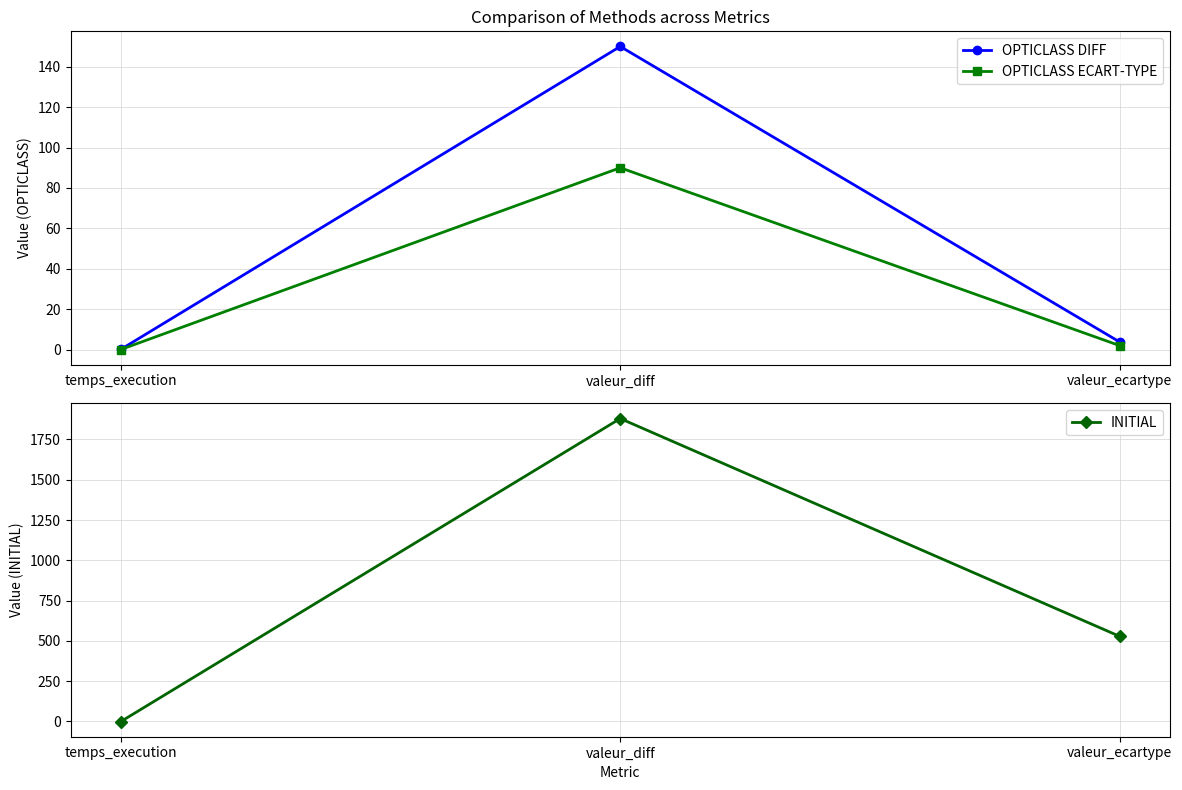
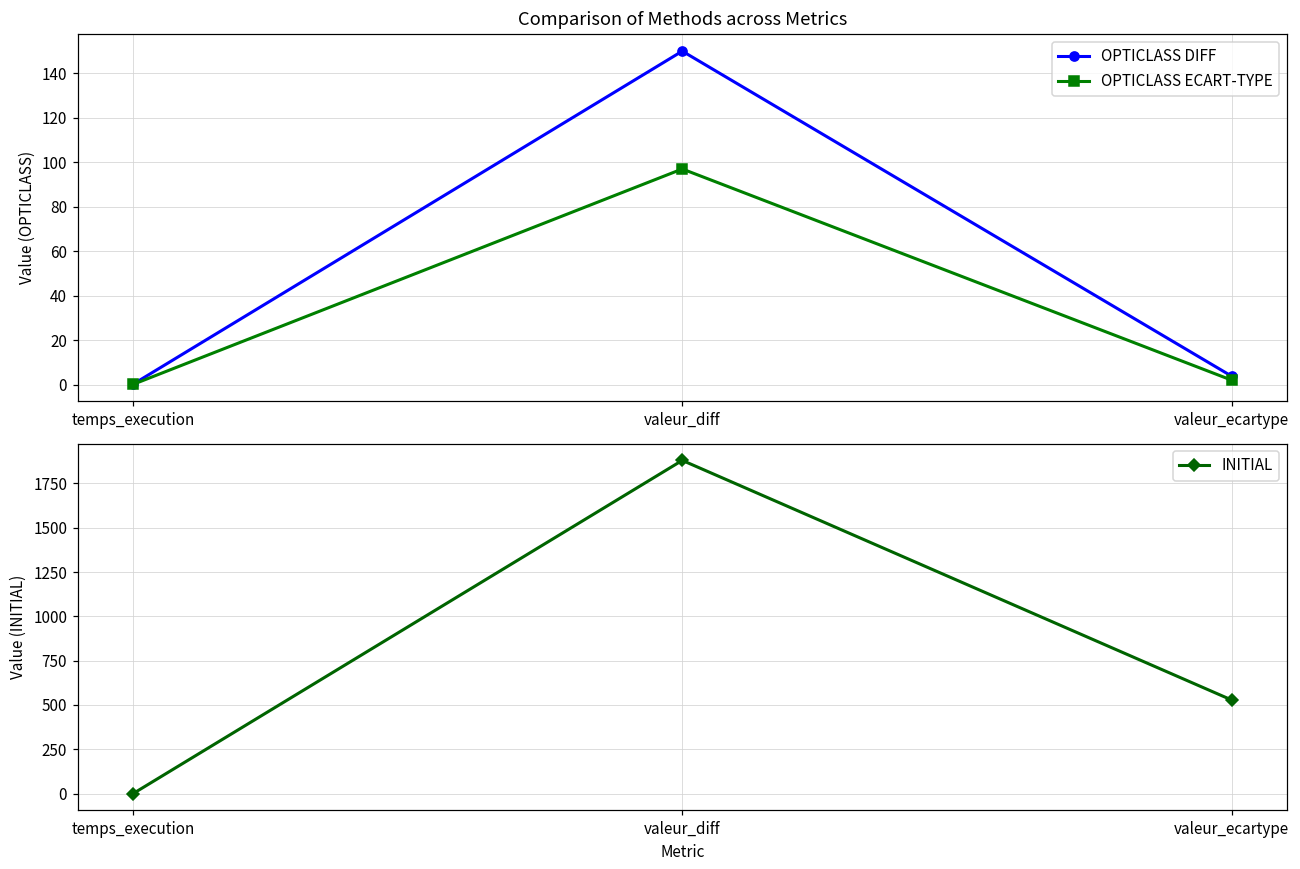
Comparison of Methods across Metrics, OPTICLASS ECART-TYPE, valeur_diff: 90 -> 97
